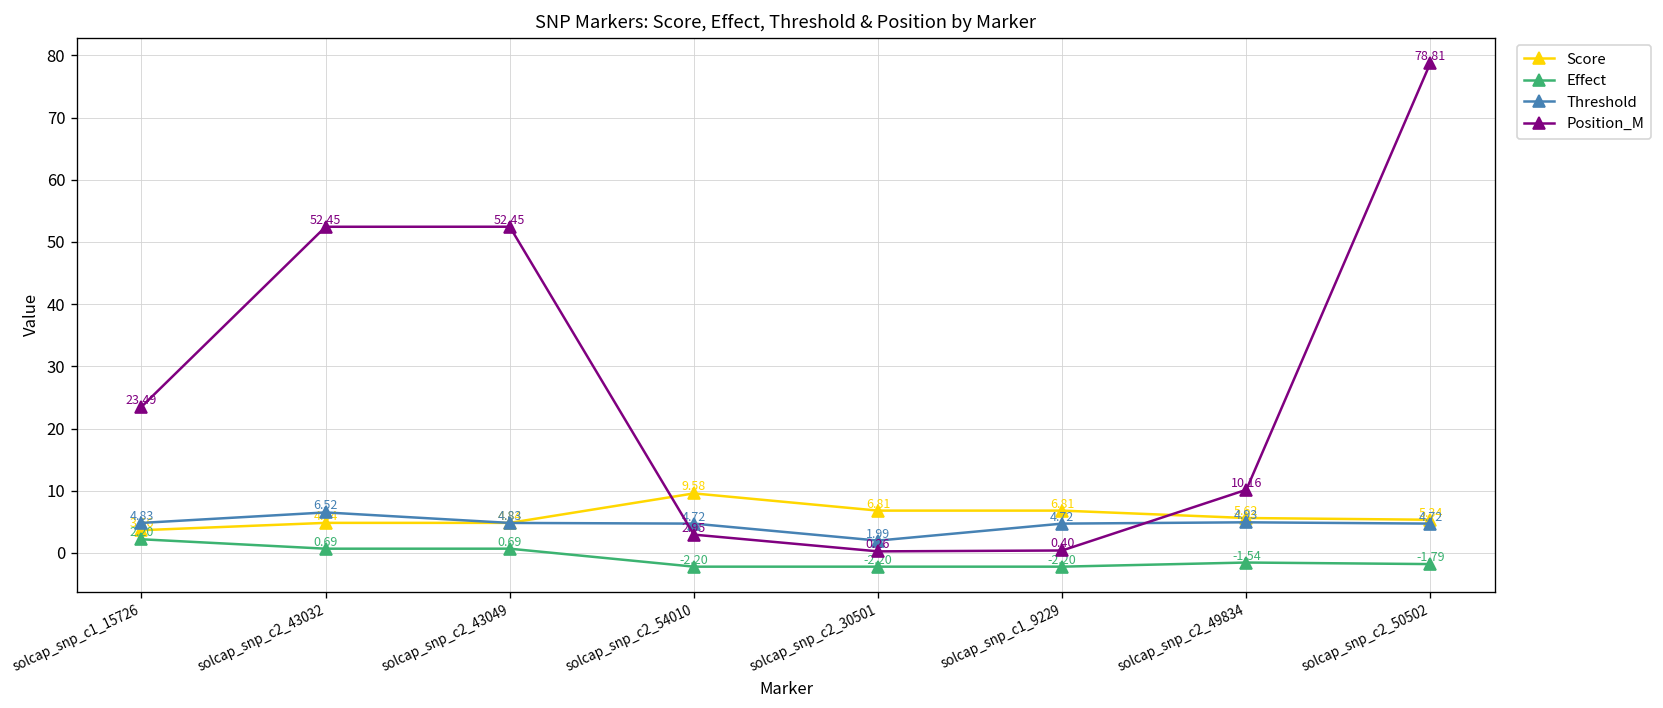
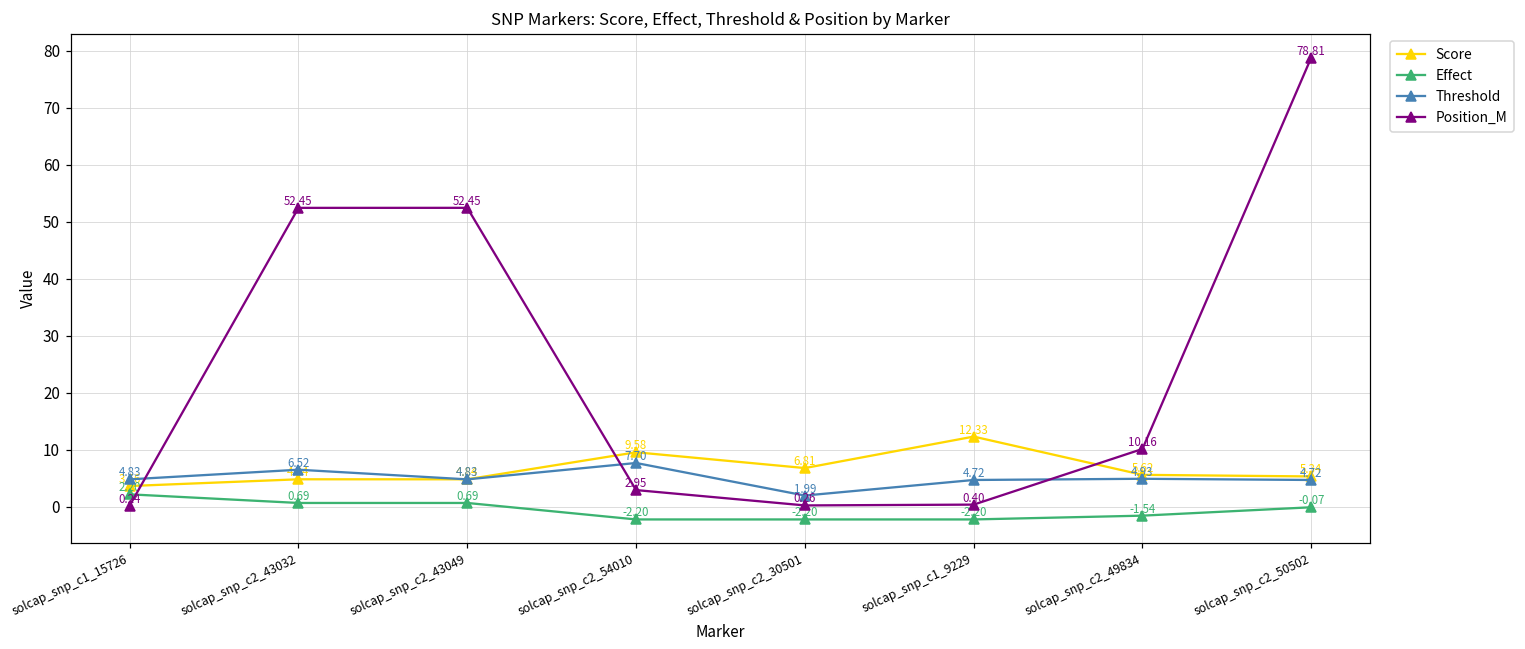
Position_M, solcap_snp_c1_15726: 23.49 -> 0.24
Threshold, solcap_snp_c2_54010: 4.72 -> 7.70
Score, solcap_snp_c1_9229: 6.81 -> 12.33
Effect, solcap_snp_c2_50502: -1.79 -> -0.07
